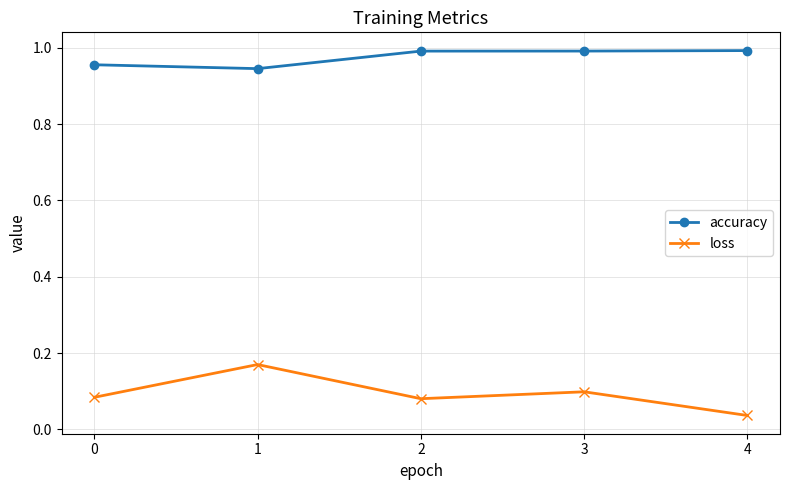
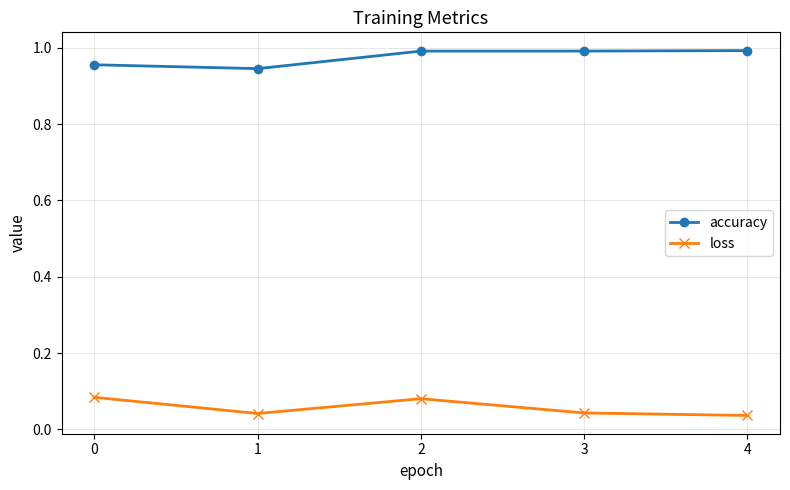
loss, 1: 0.17 -> 0.04
loss, 3: 0.10 -> 0.04
